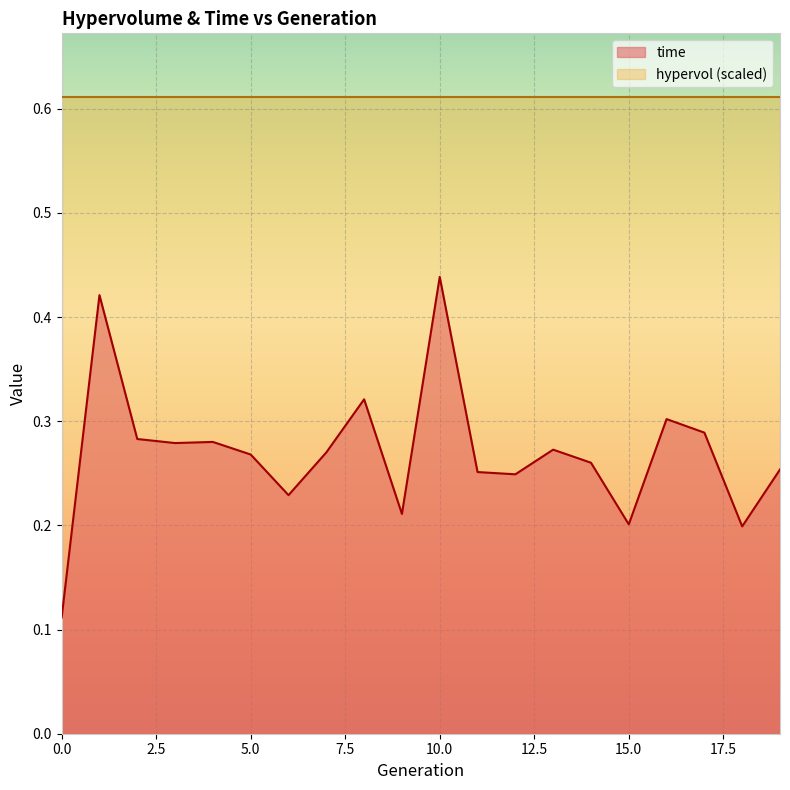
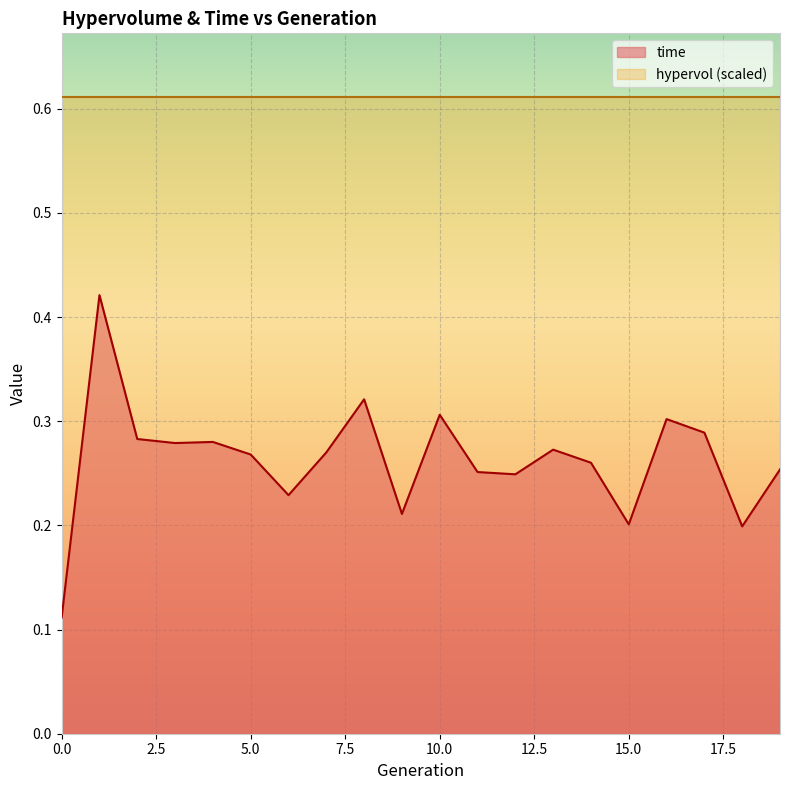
time, 10.0: 0.439 -> 0.306
